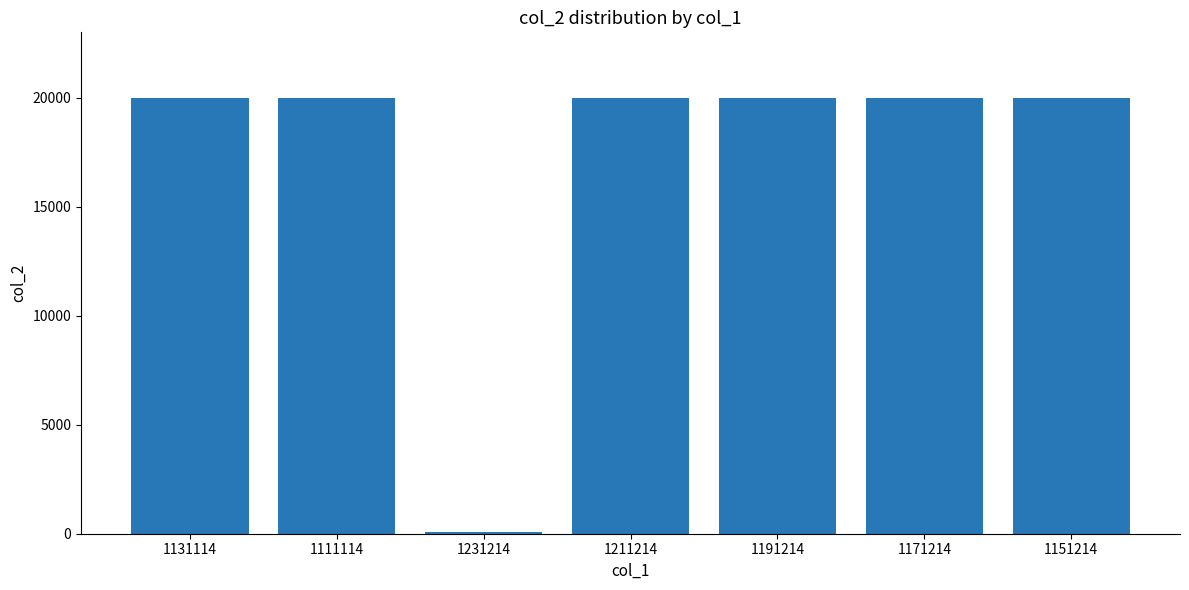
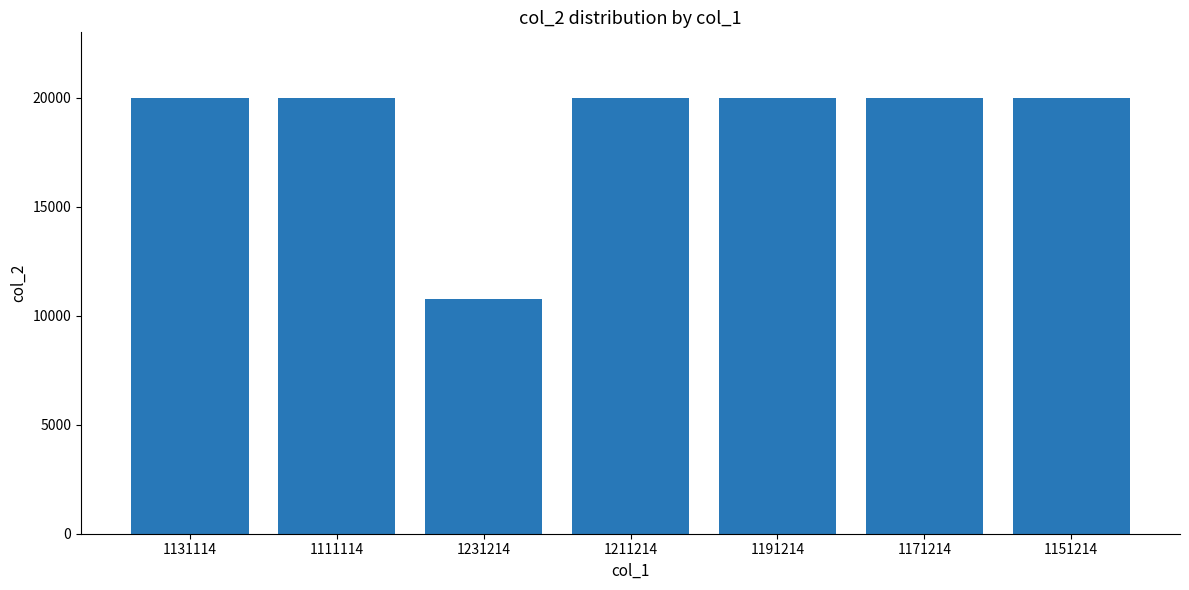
1231214: 100 -> 10800
